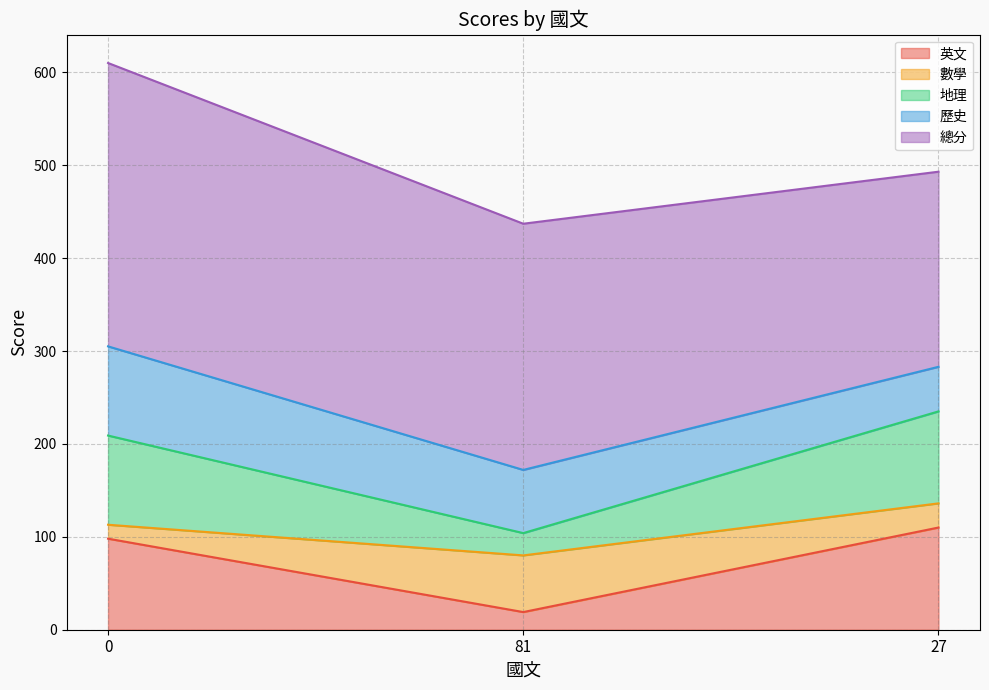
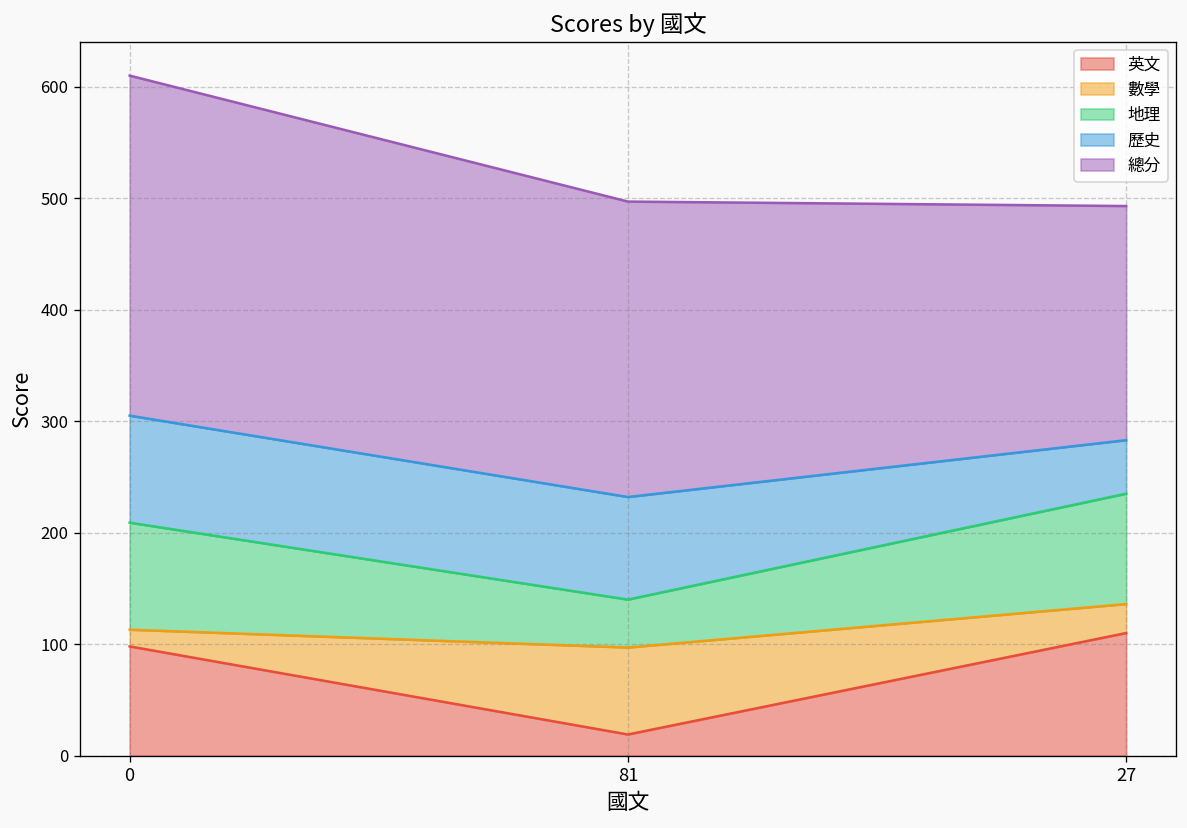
數學, 81: 60 -> 80
地理, 81: 20 -> 40
歷史, 81: 70 -> 90
